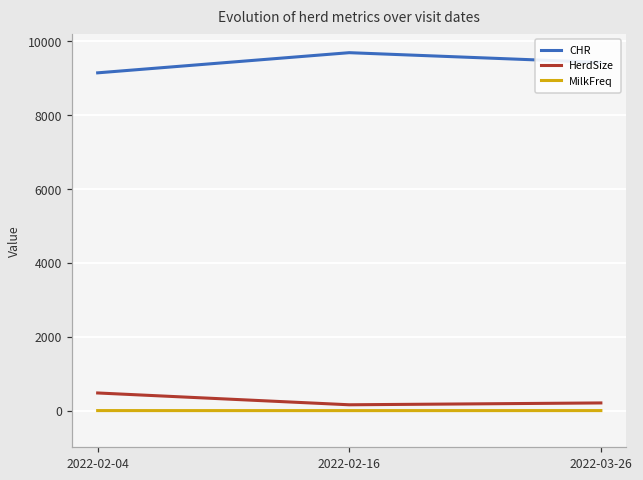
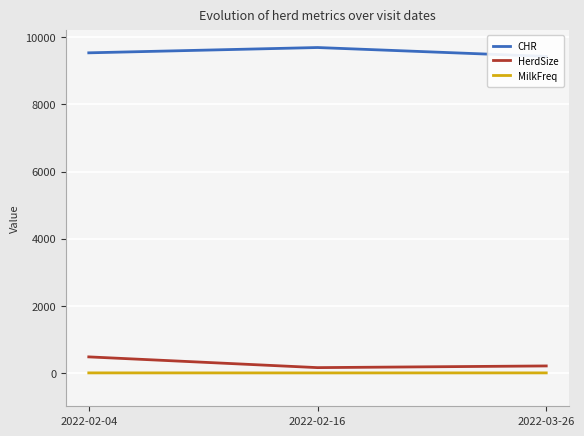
CHR, 2022-02-04: 9200 -> 9500
